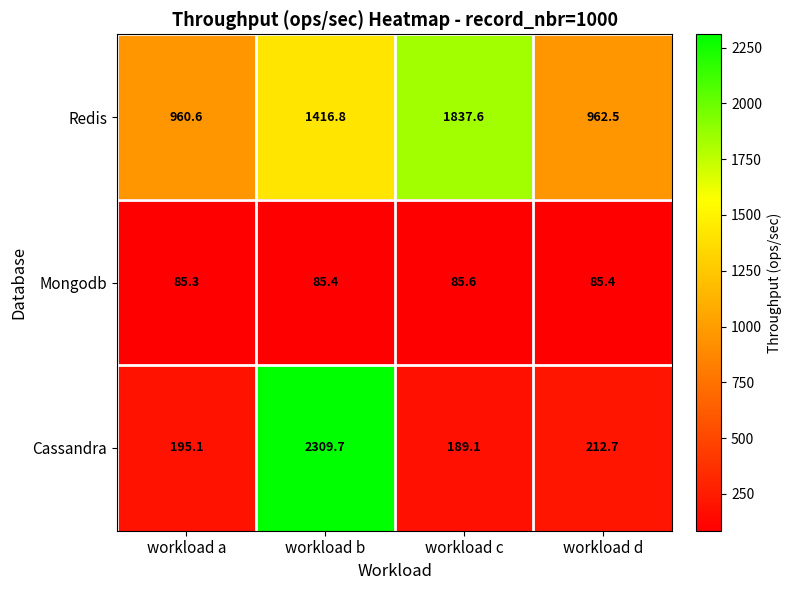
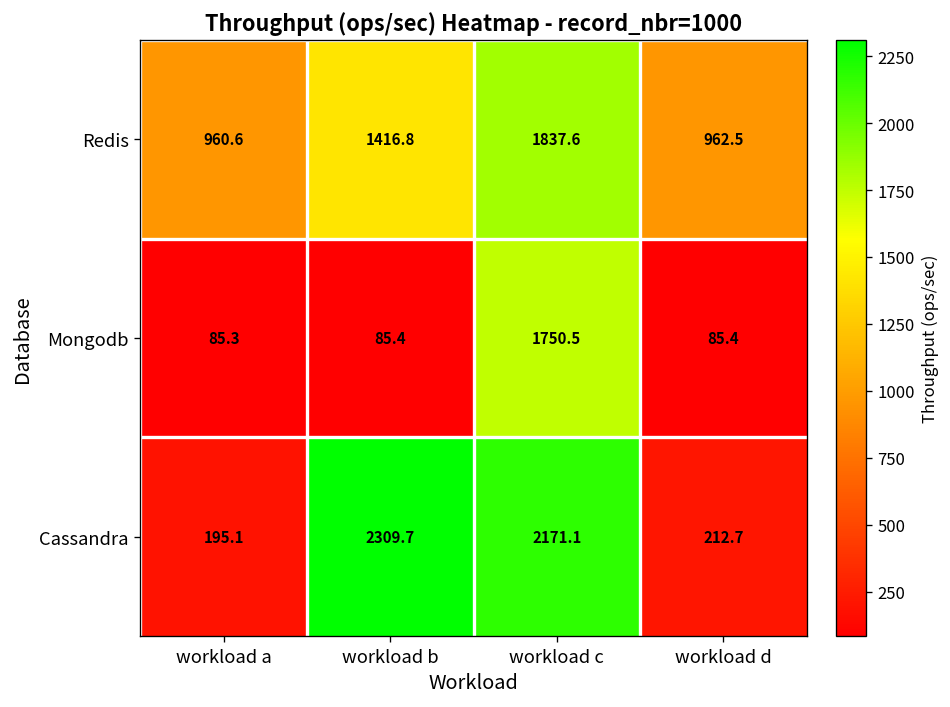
Mongodb, workload c: 85.6 -> 1750.5
Cassandra, workload c: 189.1 -> 2171.1
